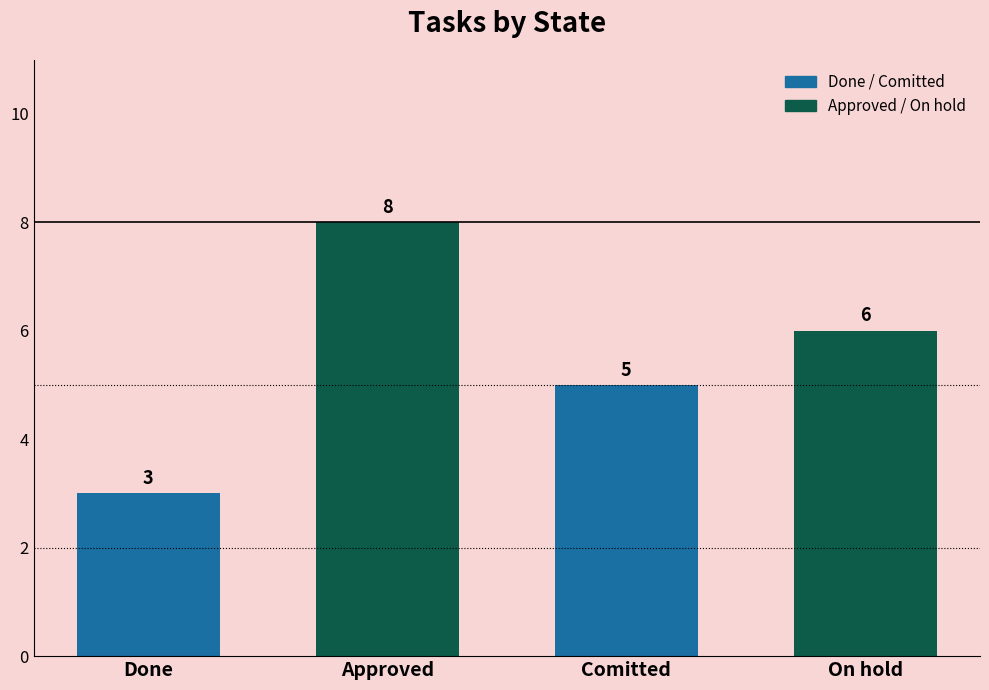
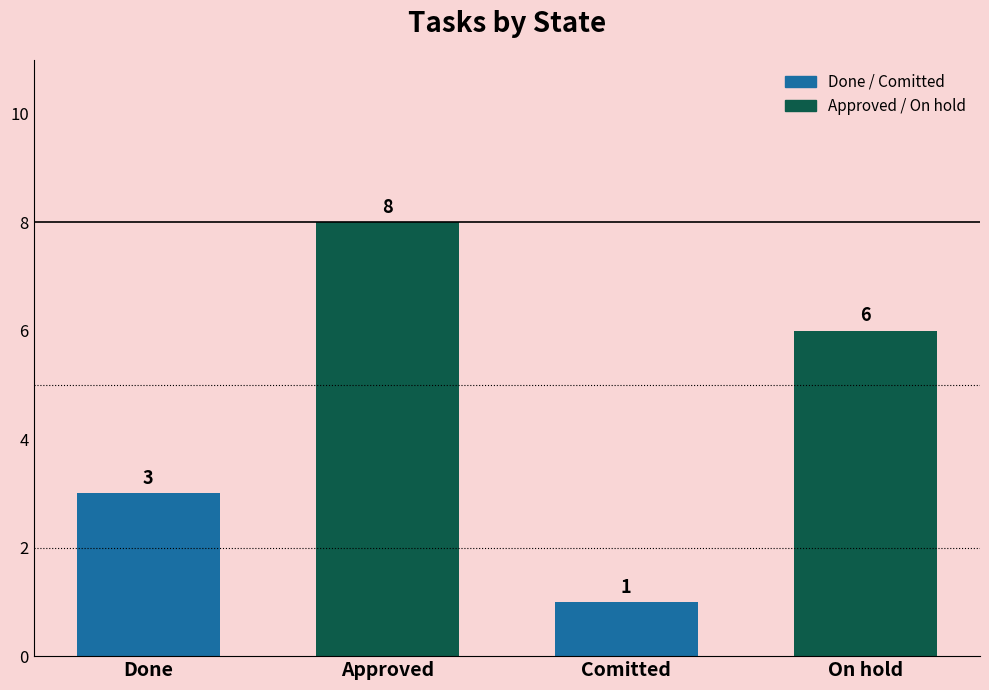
Comitted: 5 -> 1
